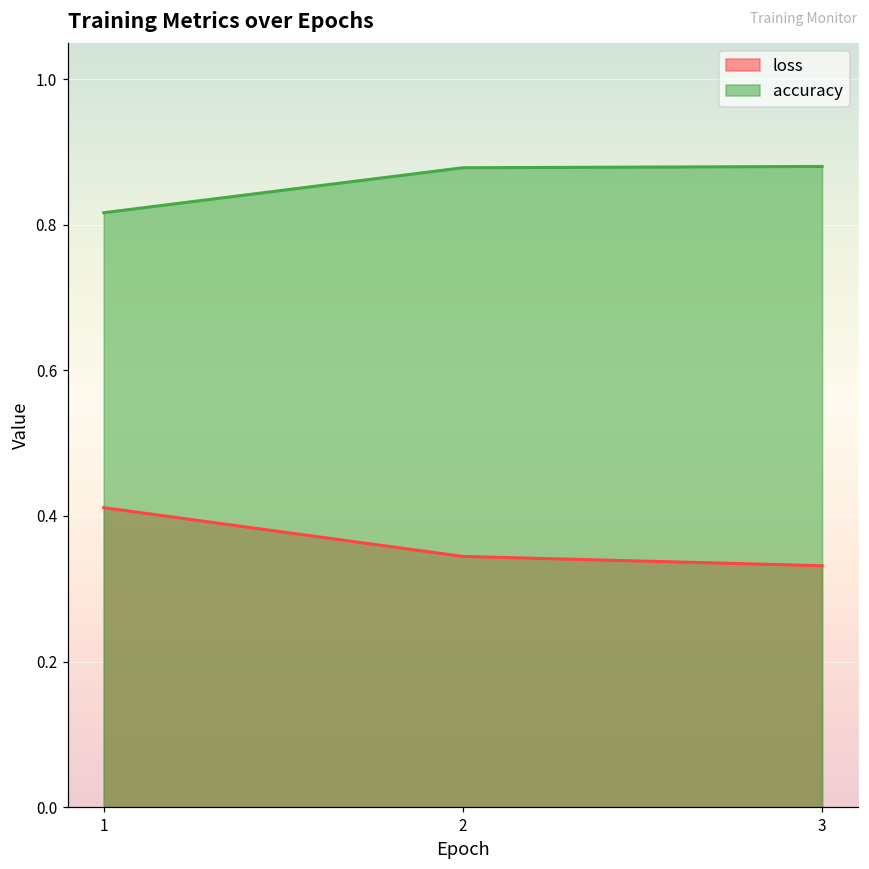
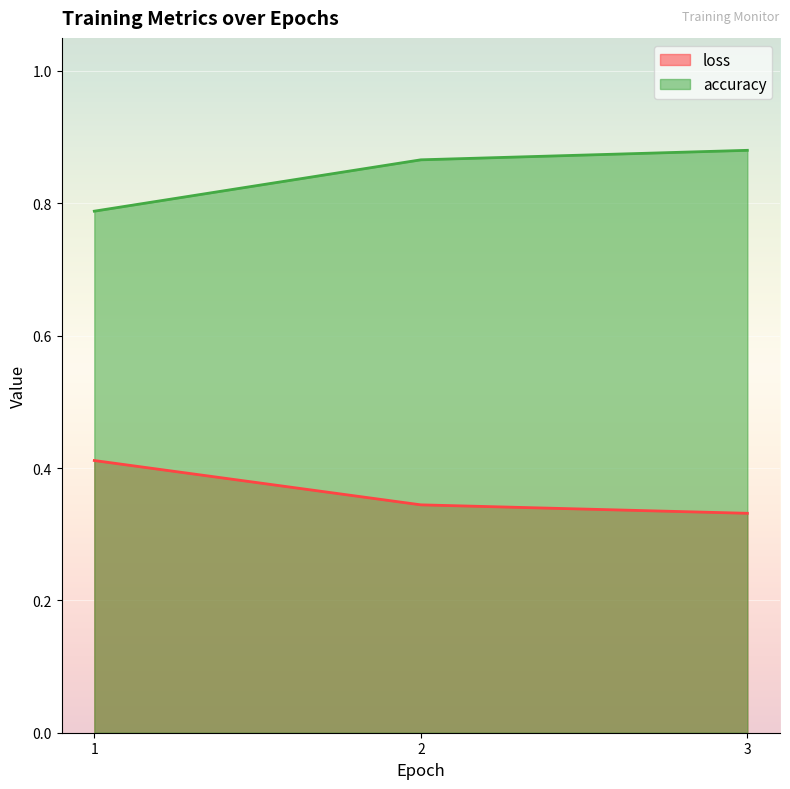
accuracy, 1: 0.82 -> 0.79
accuracy, 2: 0.88 -> 0.87
